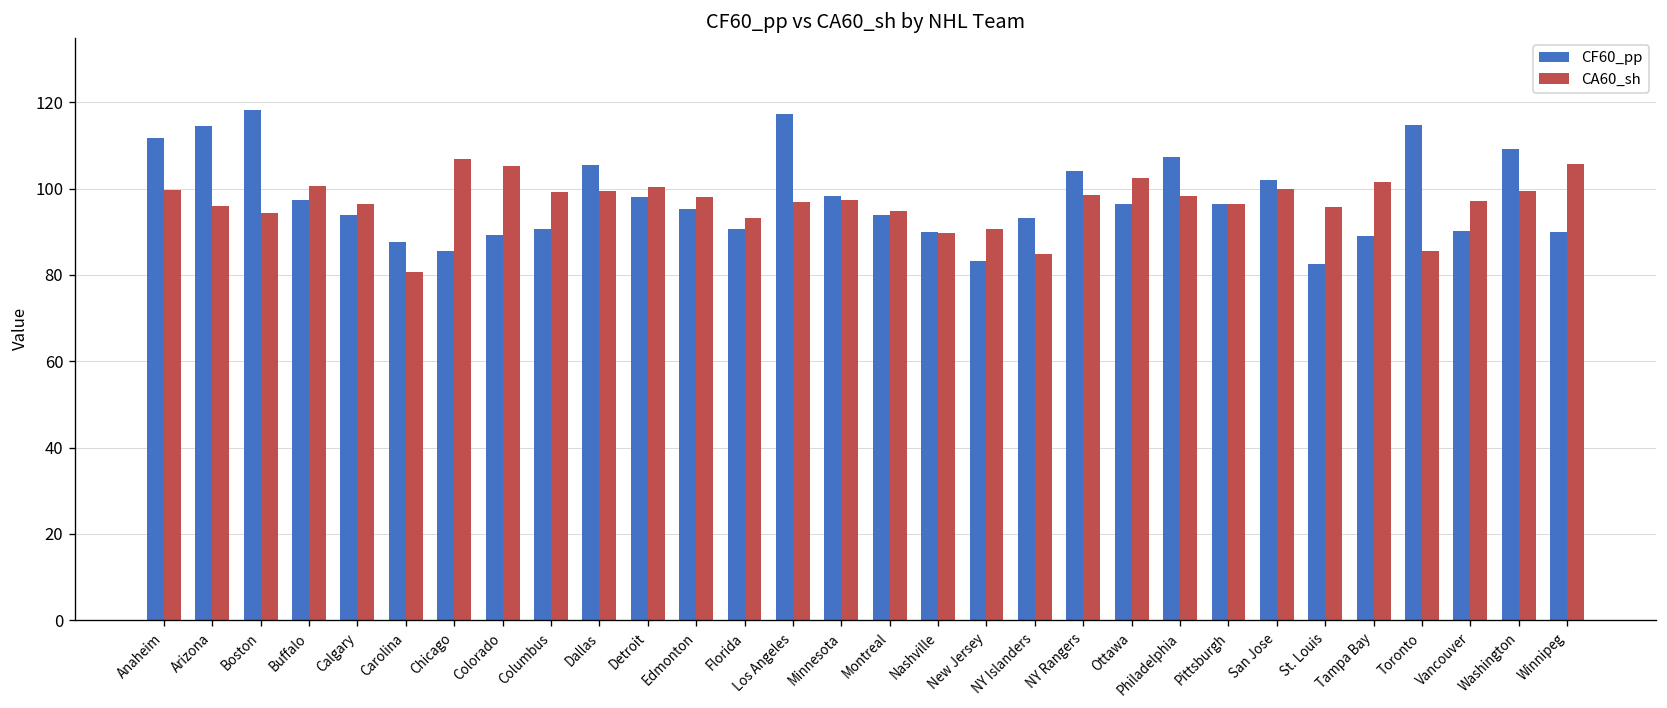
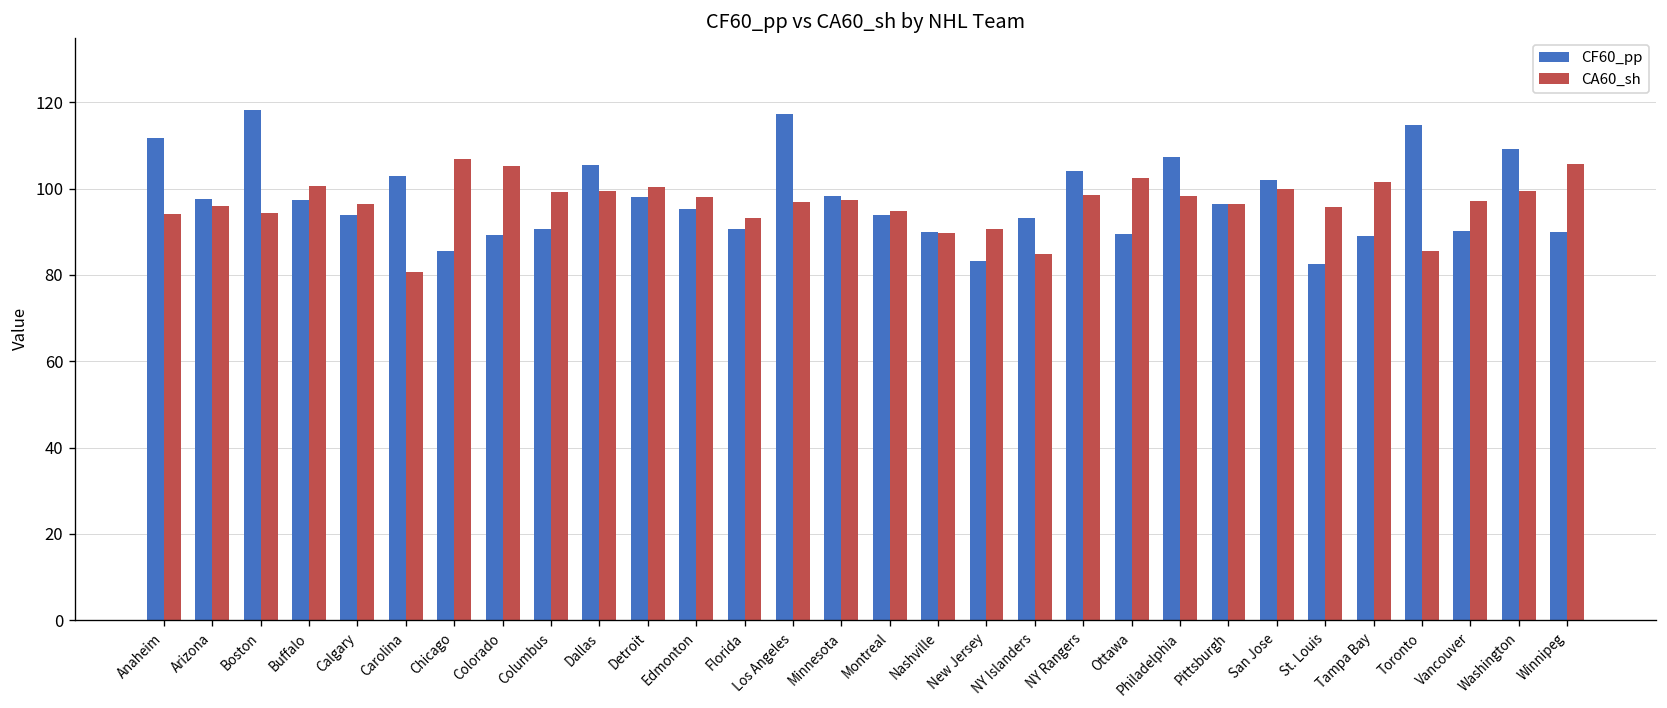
CA60_sh, Anaheim: 100 -> 94
CF60_pp, Arizona: 114 -> 98
CF60_pp, Carolina: 88 -> 103
CF60_pp, Ottawa: 96 -> 89
